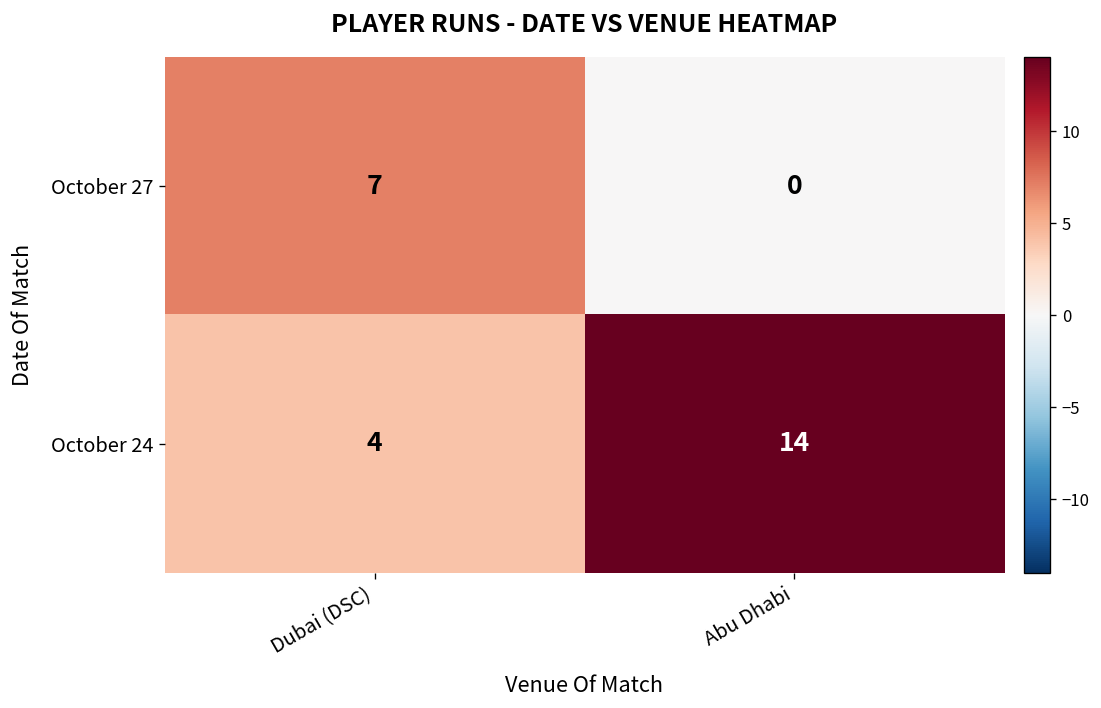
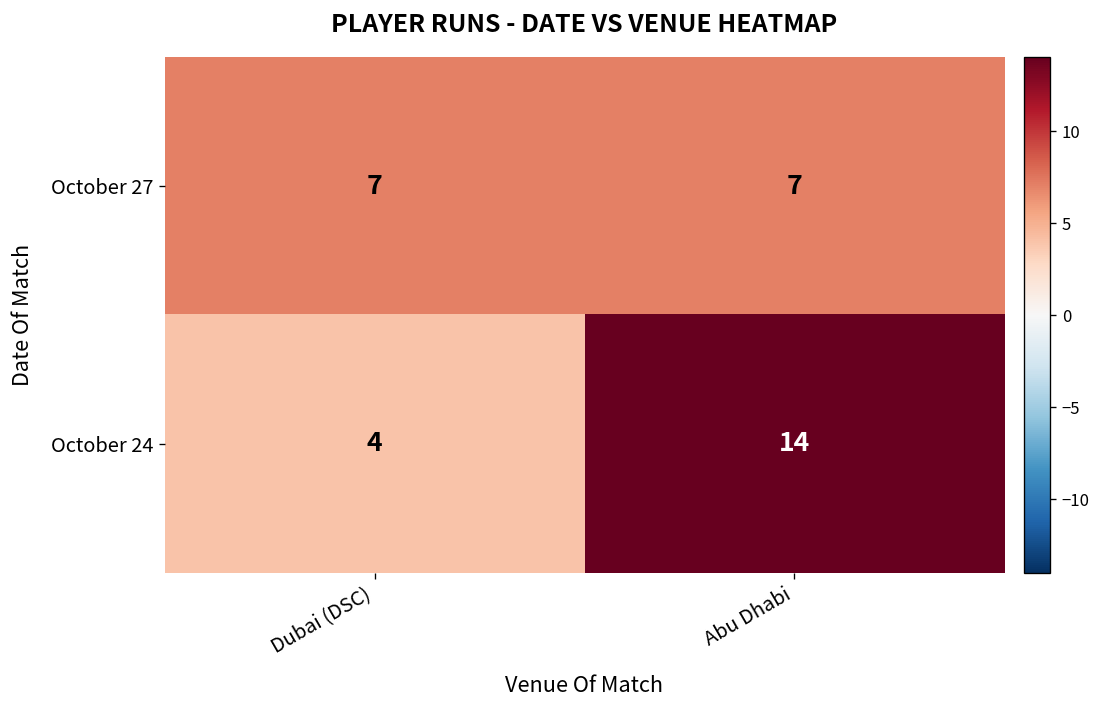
October 27, Abu Dhabi: 0 -> 7
